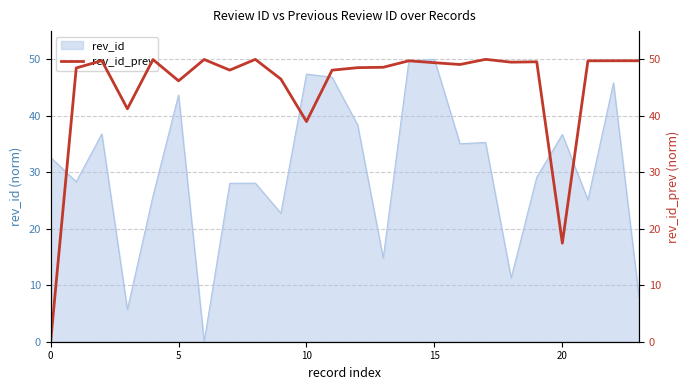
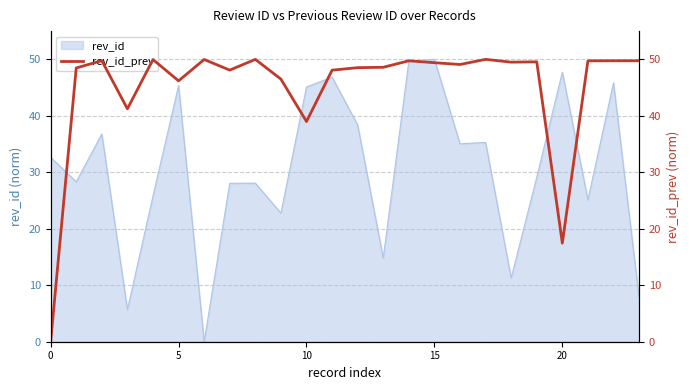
rev_id, 5: 44 -> 45
rev_id, 10: 47 -> 45
rev_id, 20: 37 -> 48
